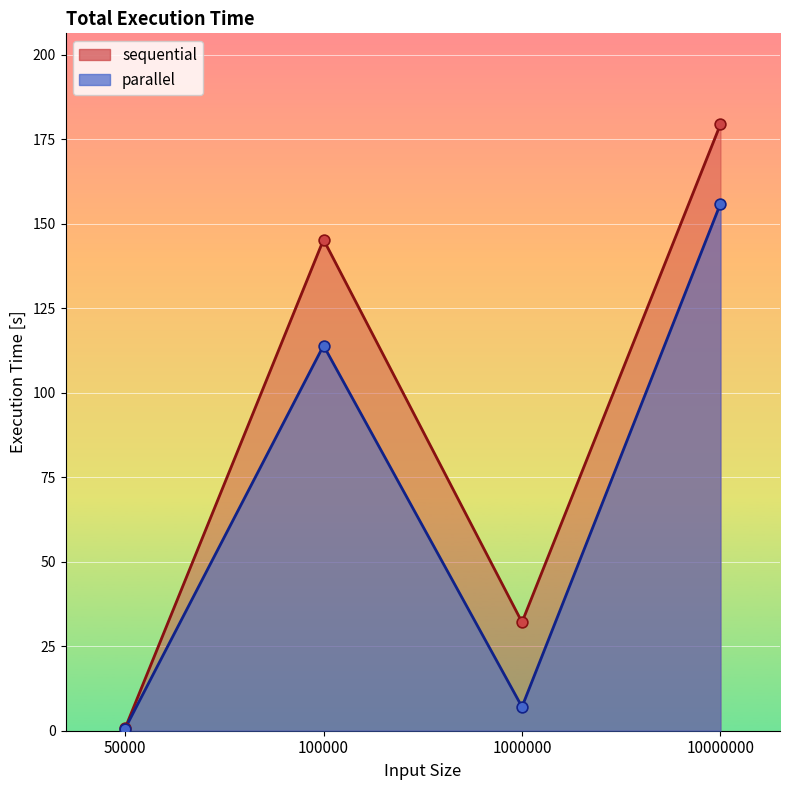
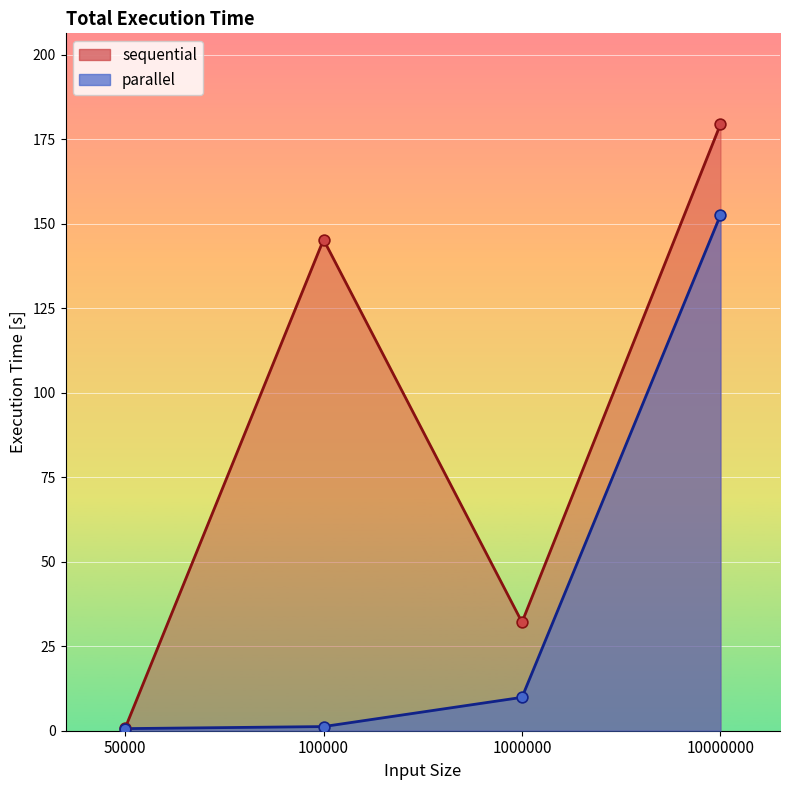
parallel, 100000: 114 -> 1
parallel, 1000000: 7 -> 10
parallel, 10000000: 156 -> 153
